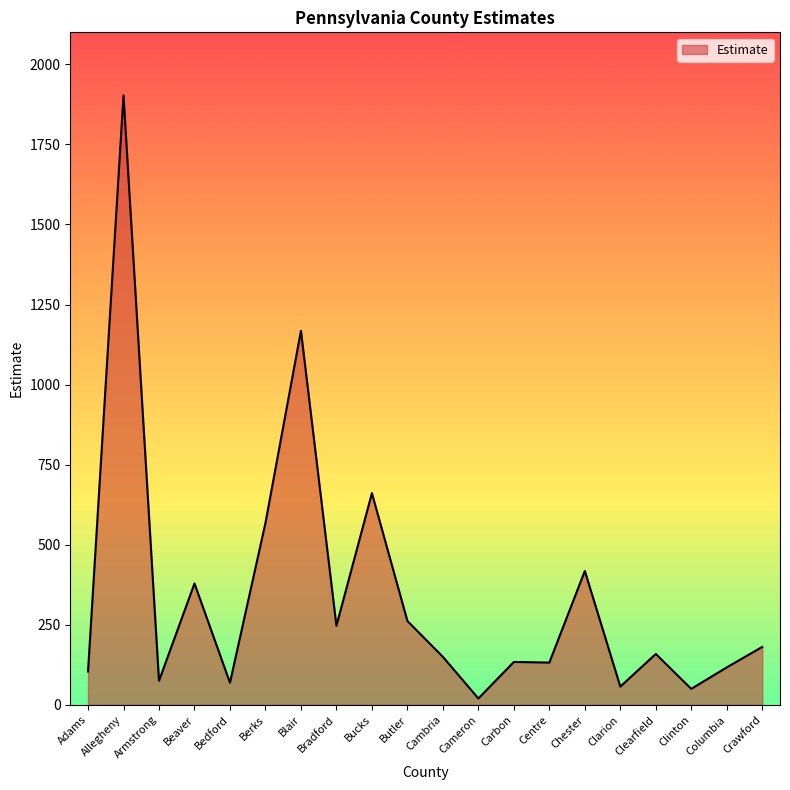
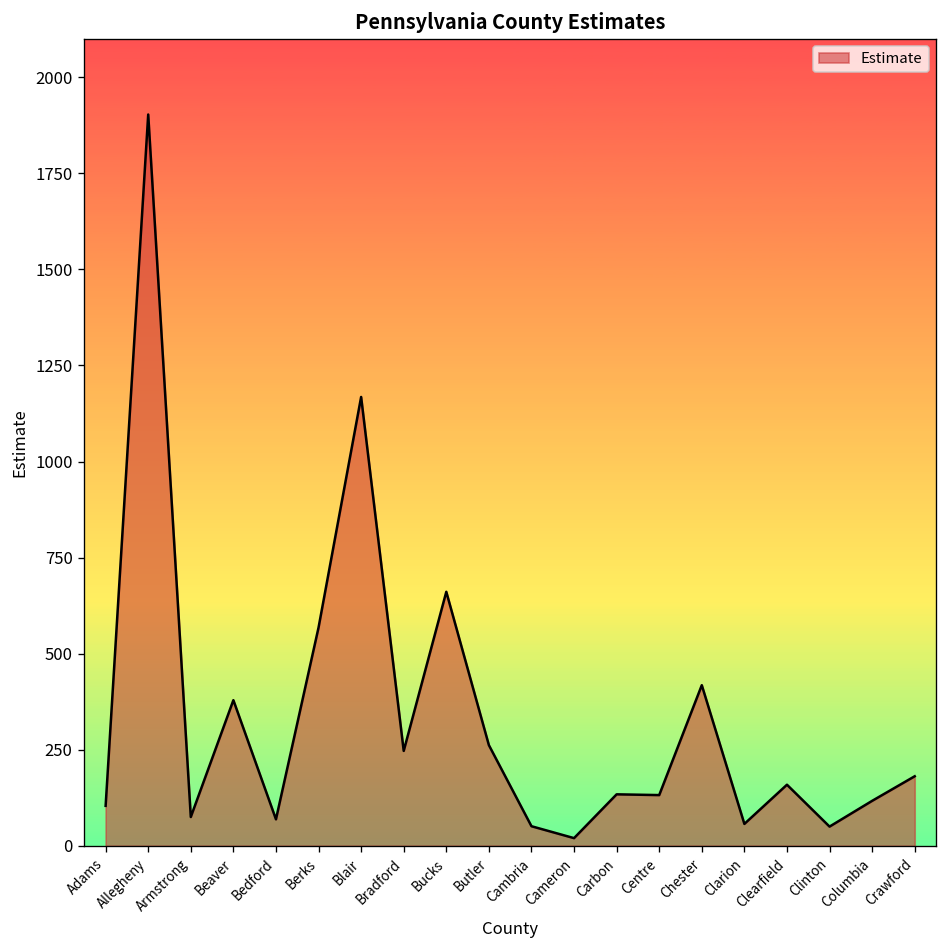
Cambria: 150 -> 50
